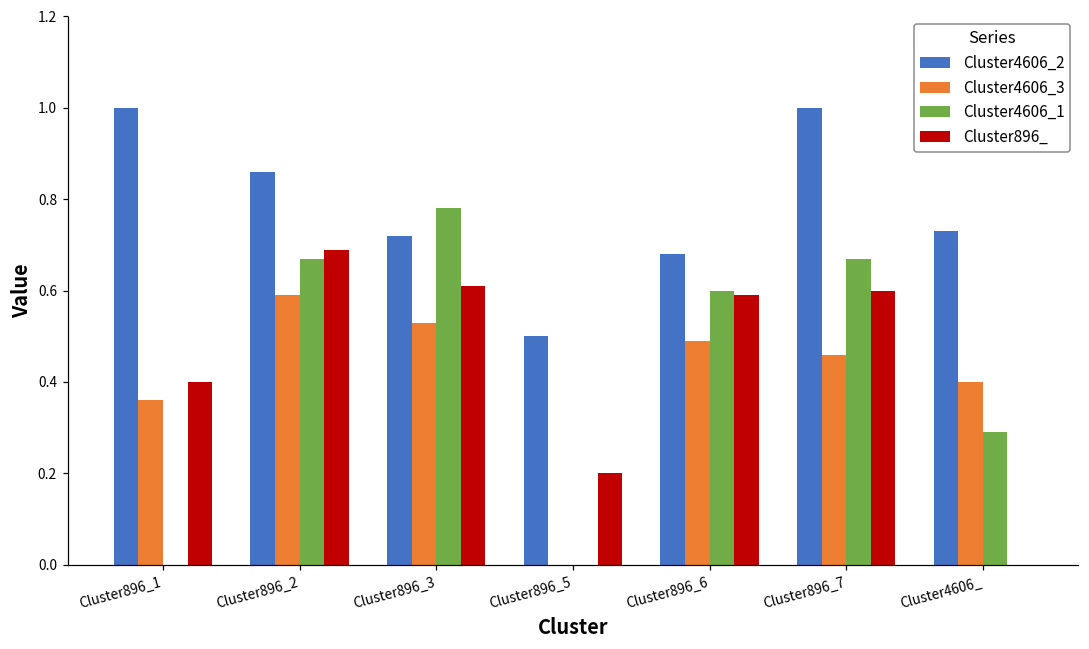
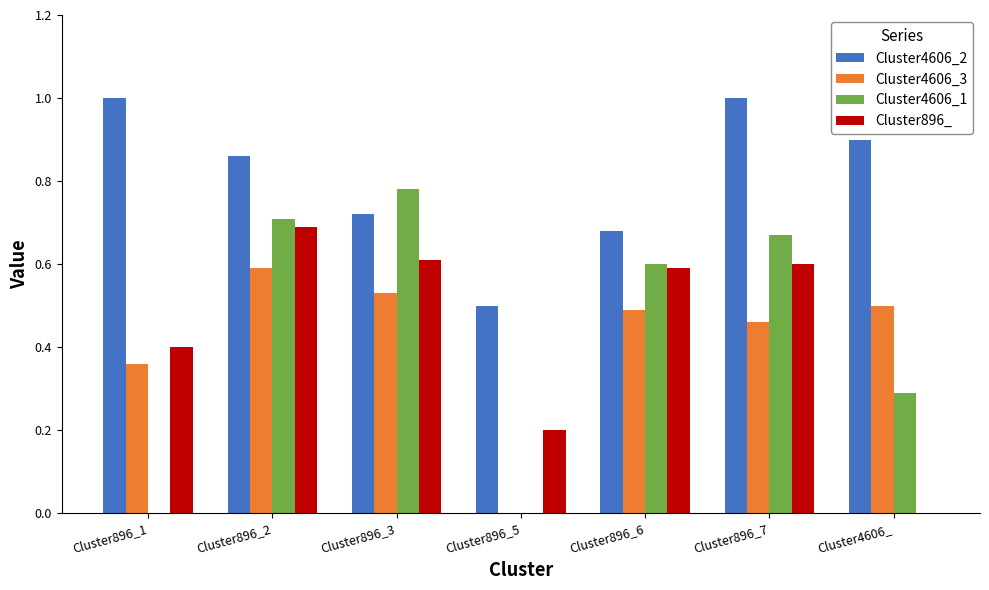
Cluster4606_1, Cluster896_2: 0.67 -> 0.71
Cluster4606_2, Cluster4606_: 0.73 -> 0.90
Cluster4606_3, Cluster4606_: 0.4 -> 0.5
